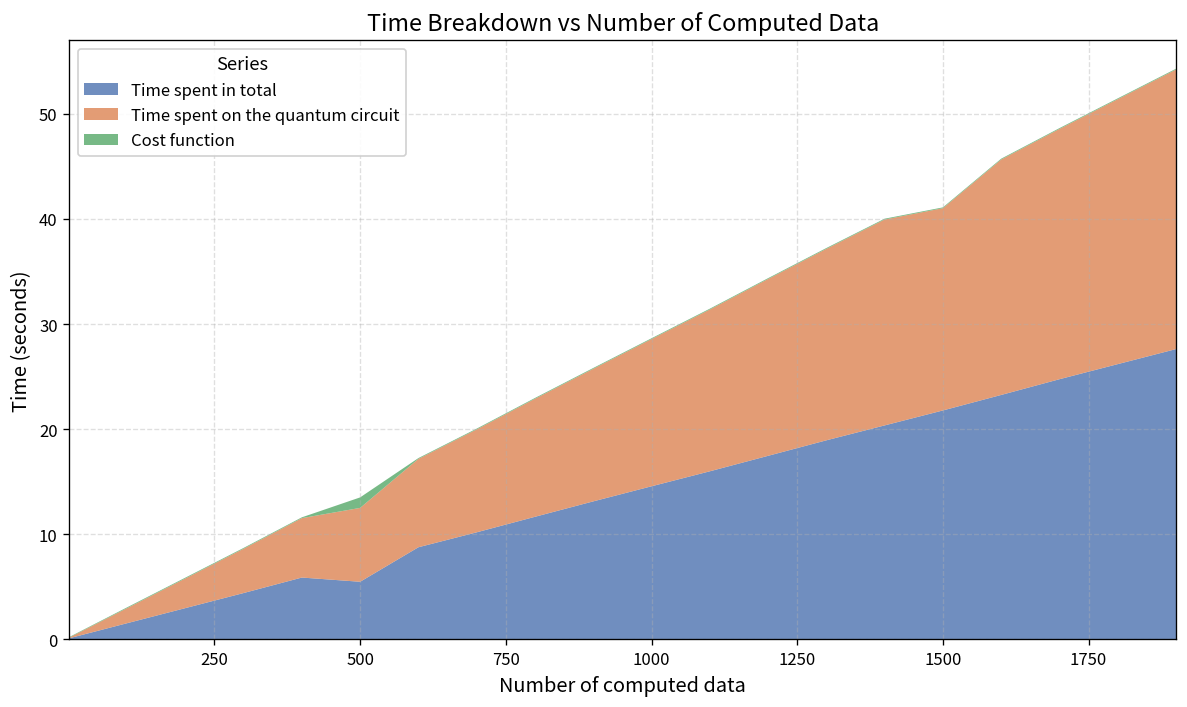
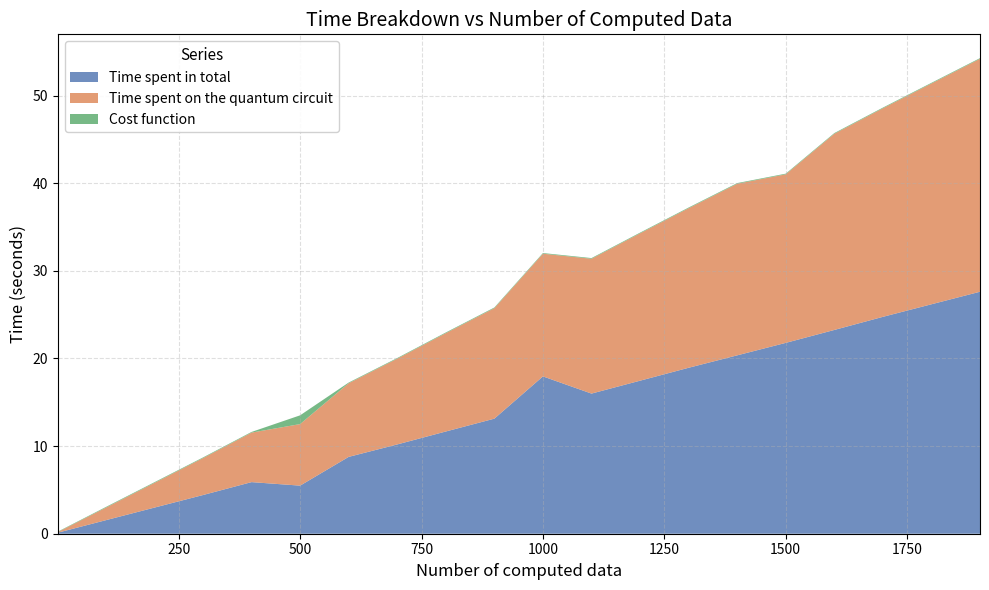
Time spent in total, 1000: 15 -> 18
